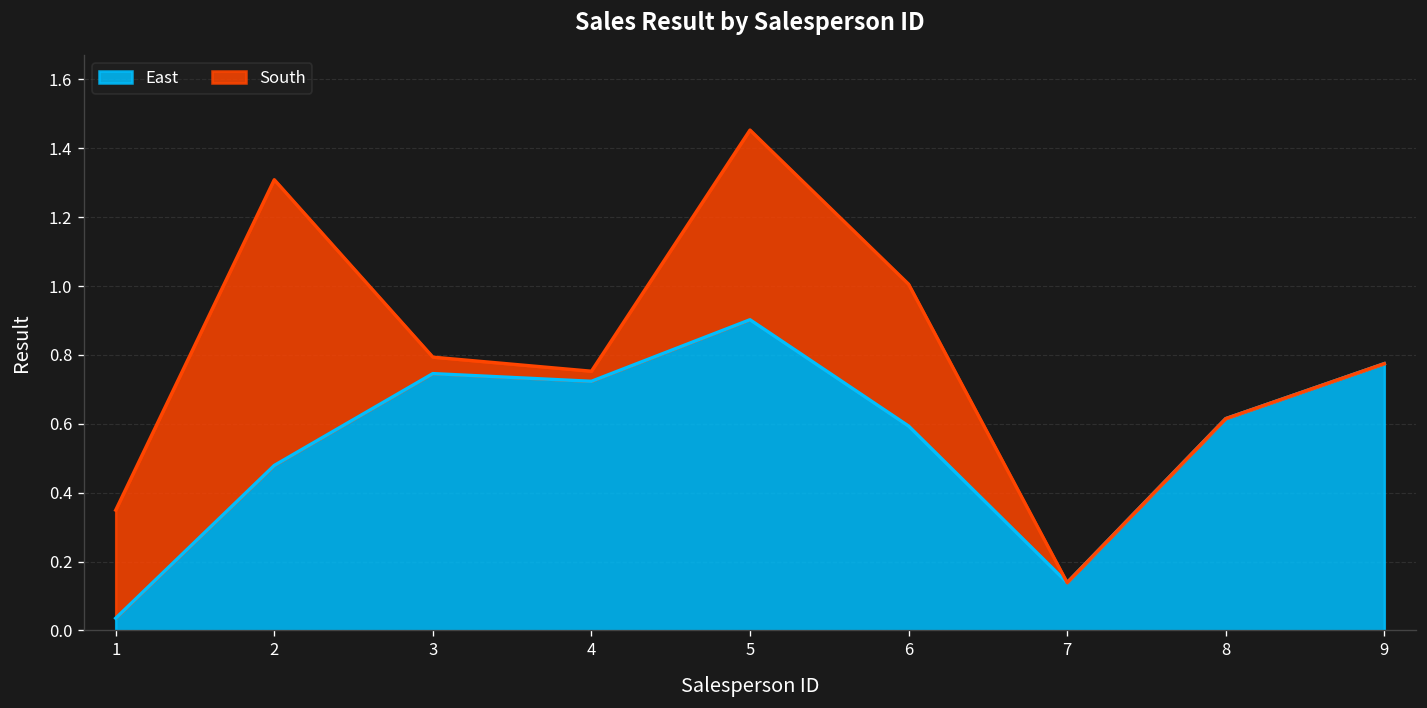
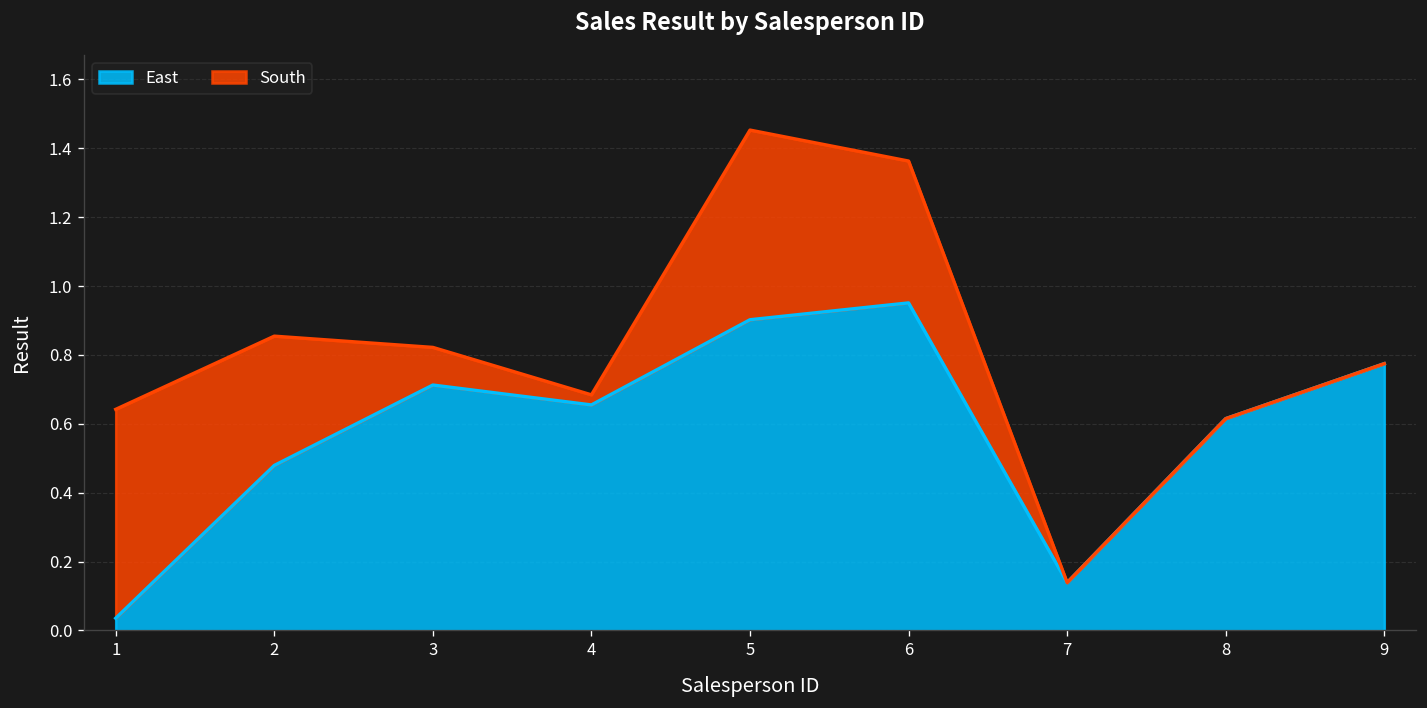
South, 1: 0.31 -> 0.61
South, 2: 0.83 -> 0.38
East, 3: 0.75 -> 0.71
South, 3: 0.05 -> 0.11
East, 4: 0.72 -> 0.65
East, 6: 0.59 -> 0.95
